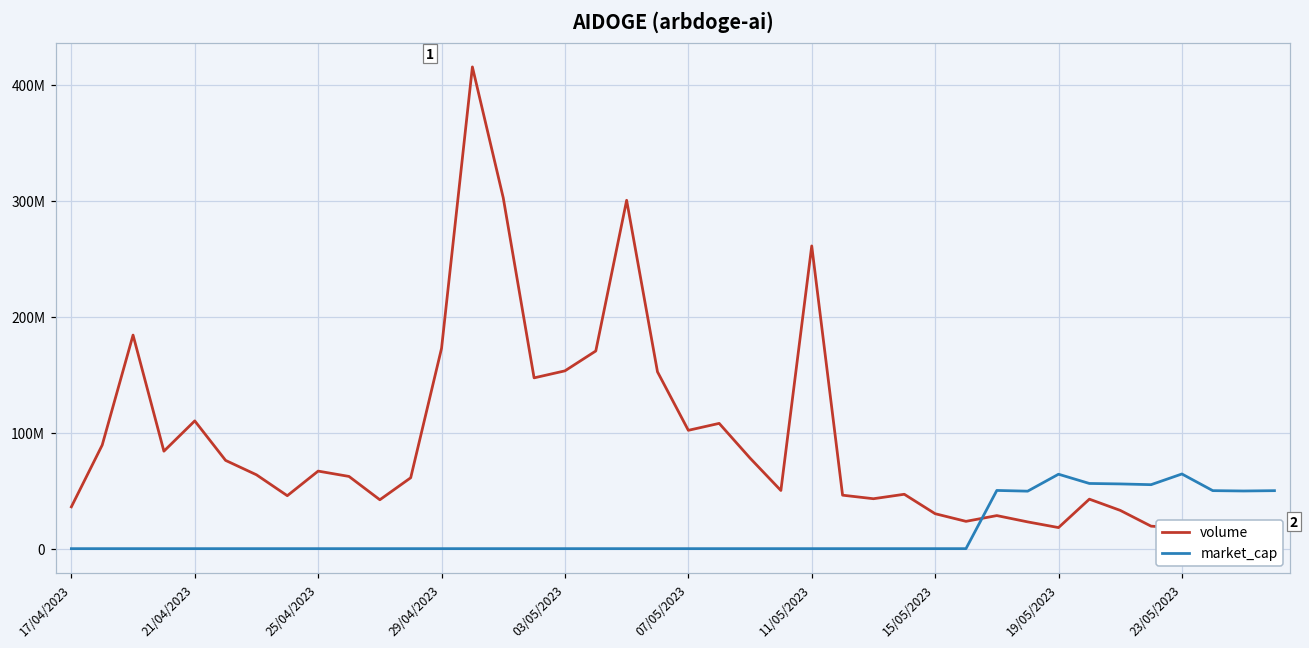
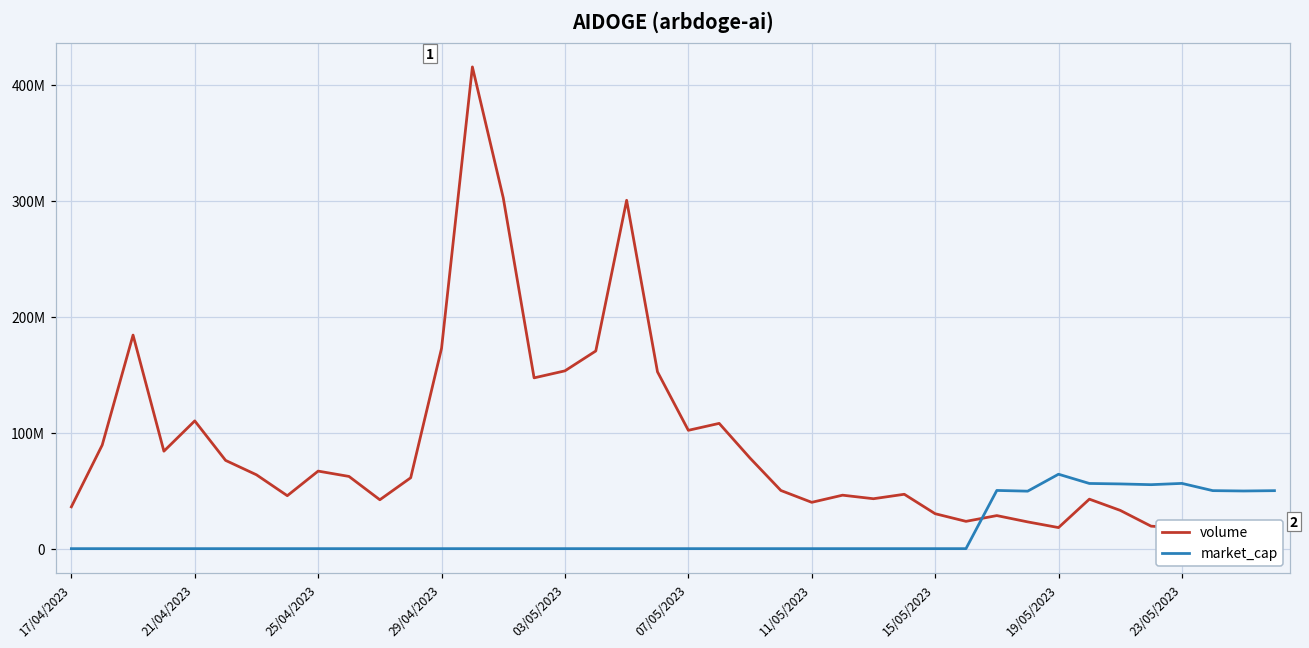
volume, 11/05/2023: 261000000 -> 40000000
market_cap, 23/05/2023: 64000000 -> 56000000
